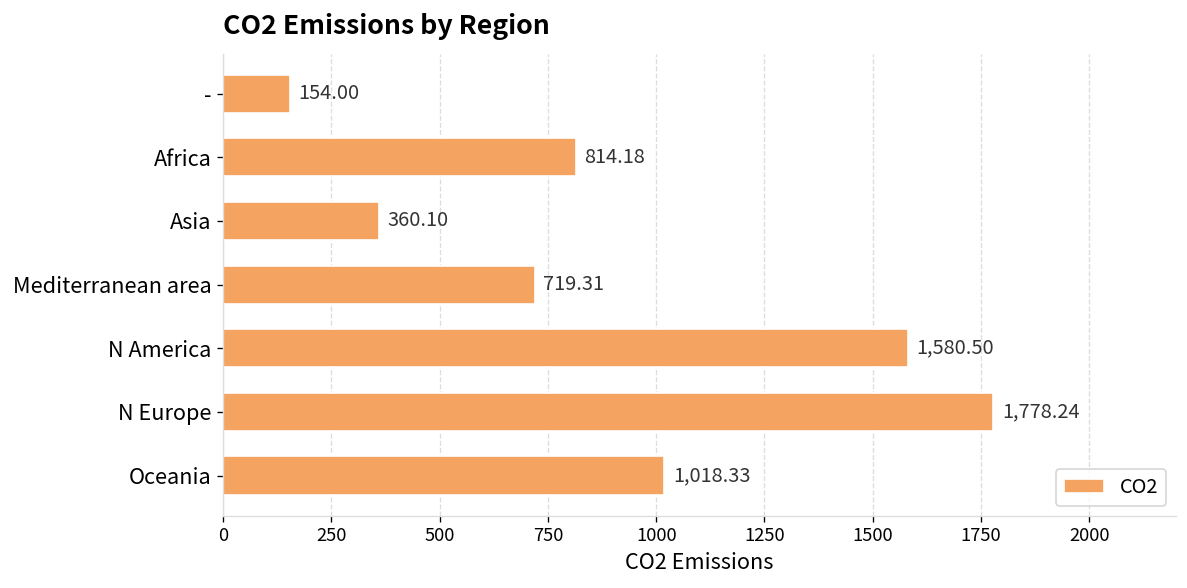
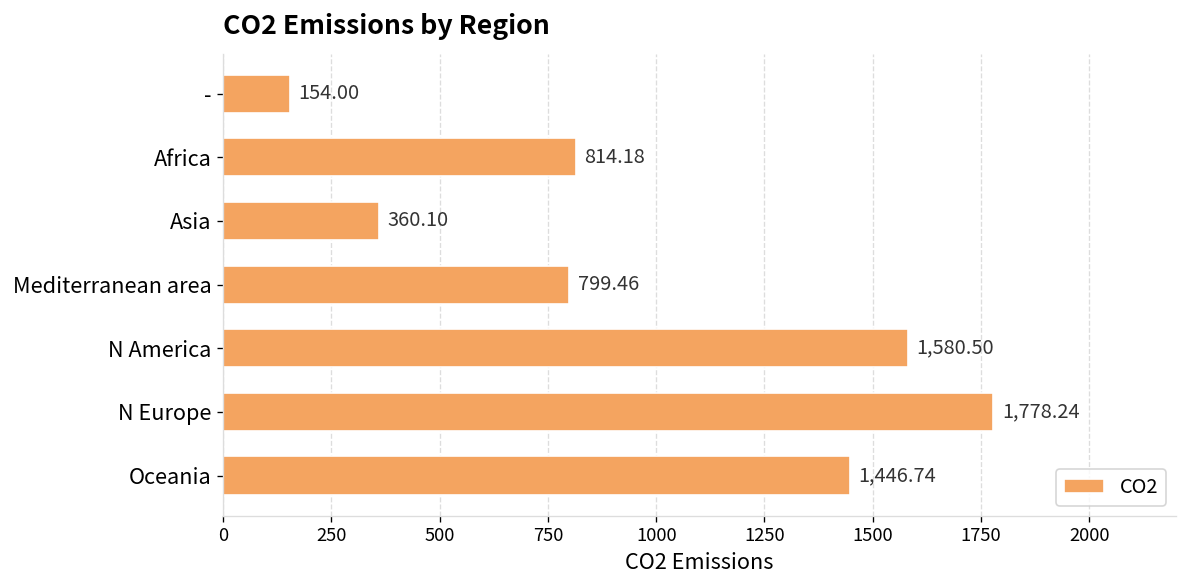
Mediterranean area: 719.31 -> 799.46
Oceania: 1,018.33 -> 1,446.74
